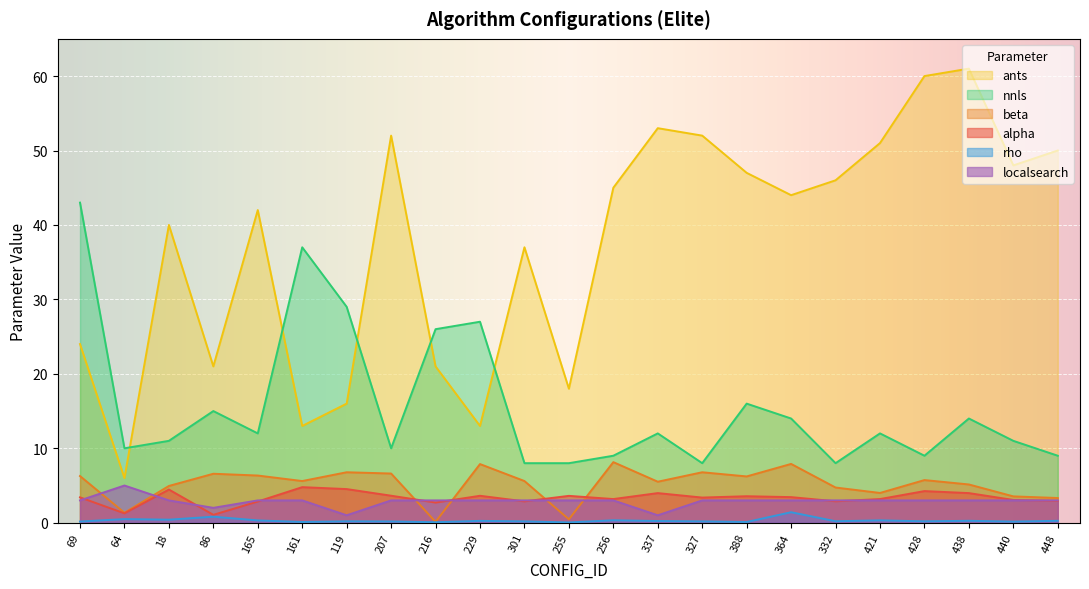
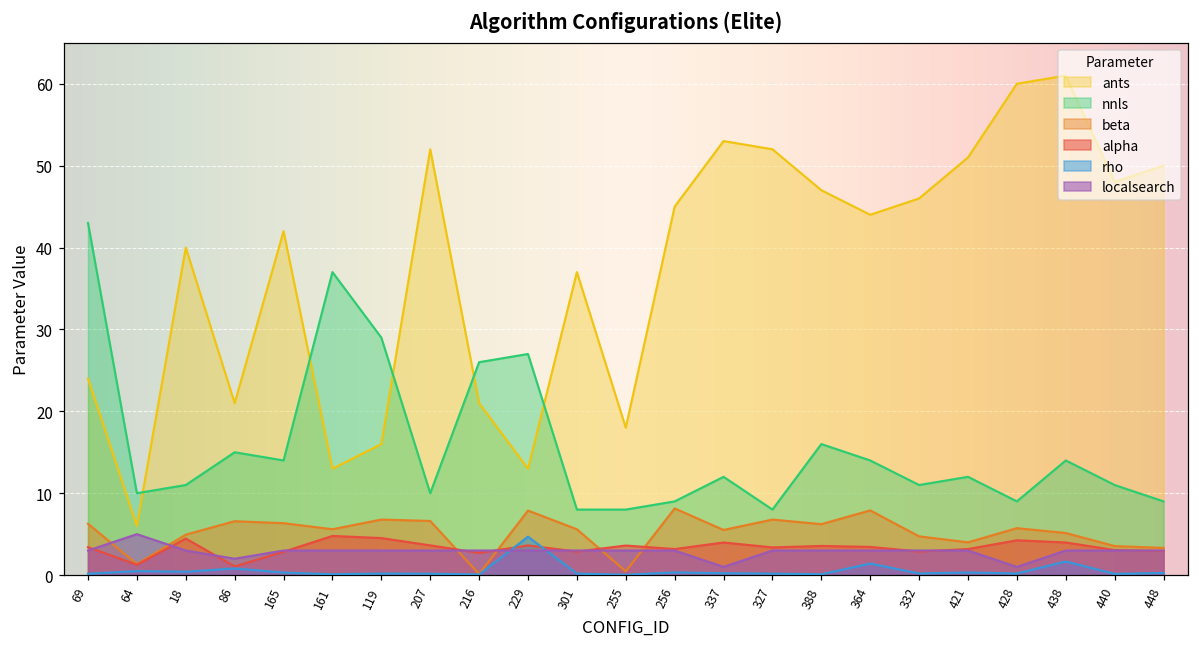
nnls, 165: 12 -> 14
localsearch, 119: 1 -> 3
rho, 229: 0 -> 5
nnls, 332: 8 -> 11
localsearch, 428: 3 -> 1
rho, 438: 0 -> 2
